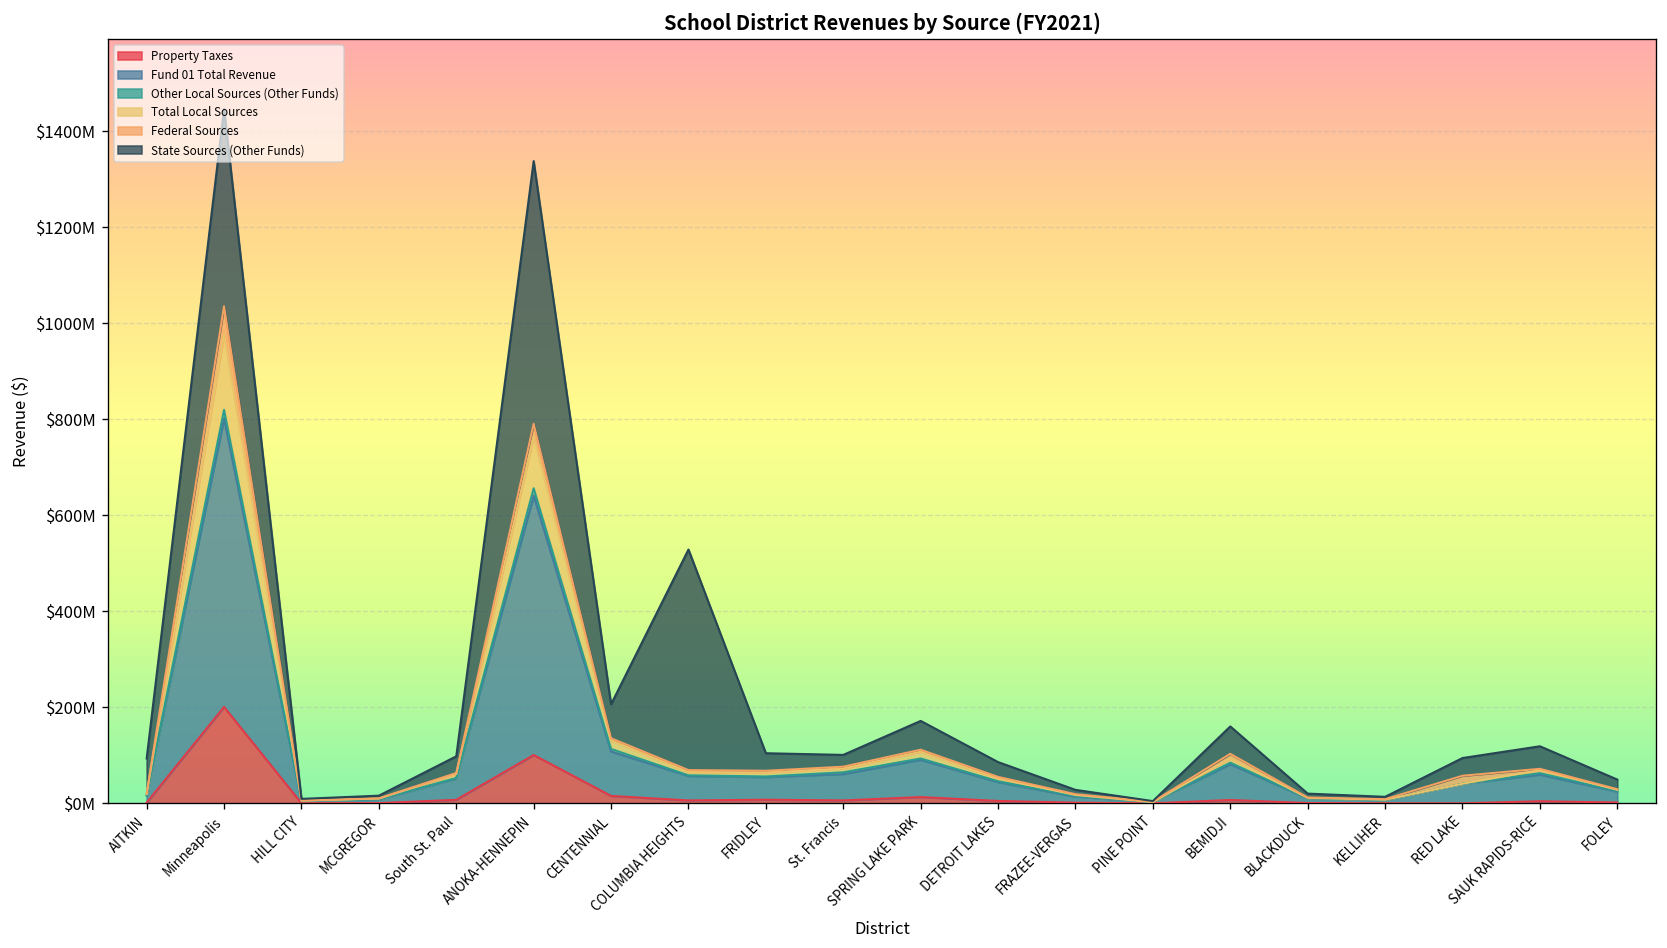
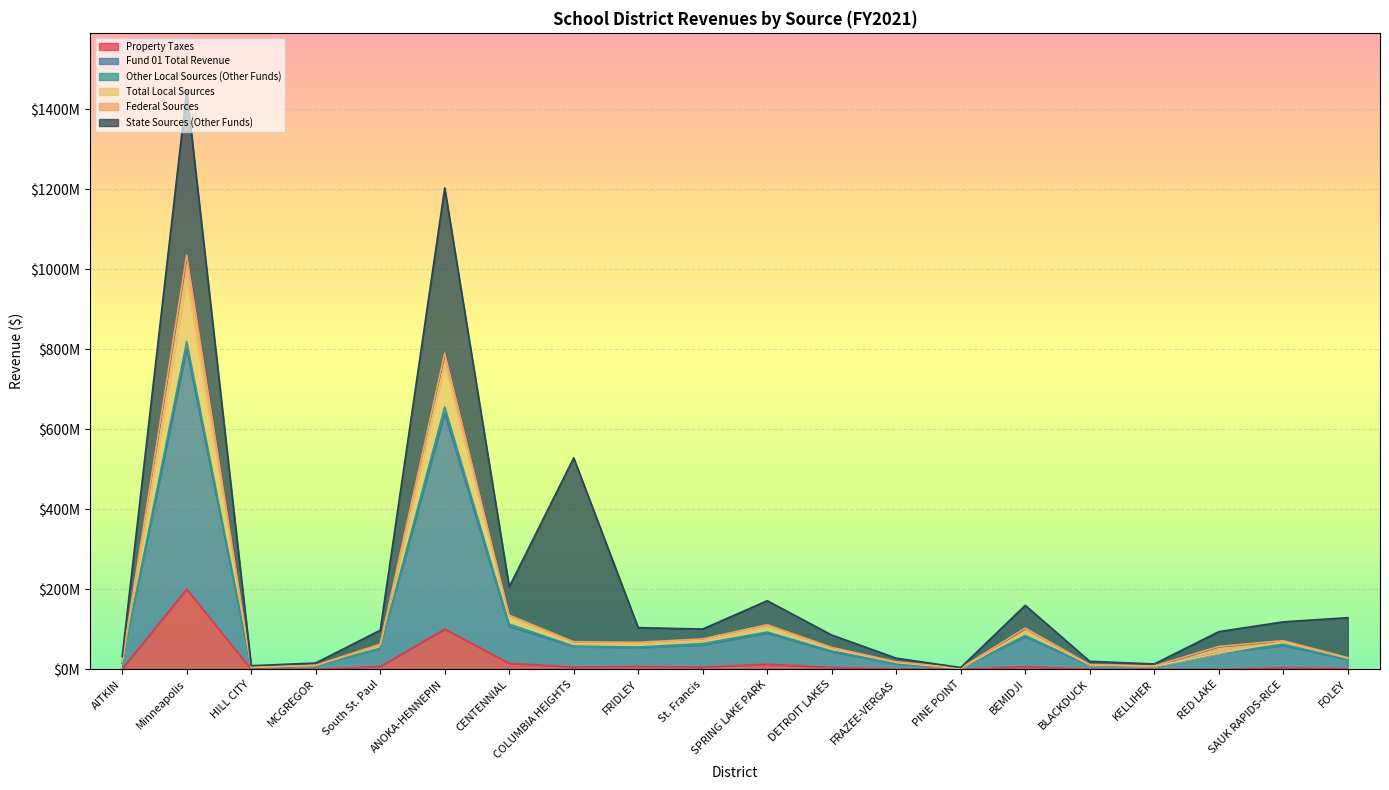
State Sources (Other Funds), AITKIN: $70000000 -> $10000000
State Sources (Other Funds), ANOKA-HENNEPIN: $550000000 -> $410000000
State Sources (Other Funds), FOLEY: $20000000 -> $100000000
